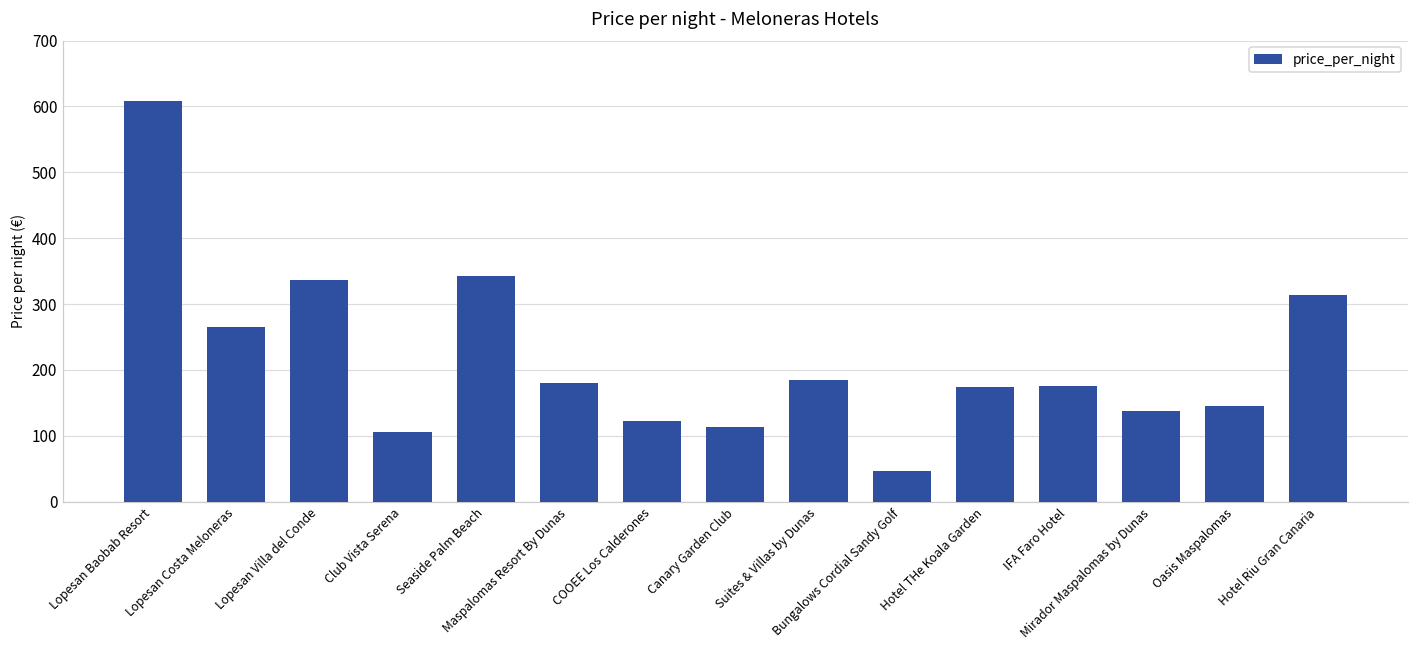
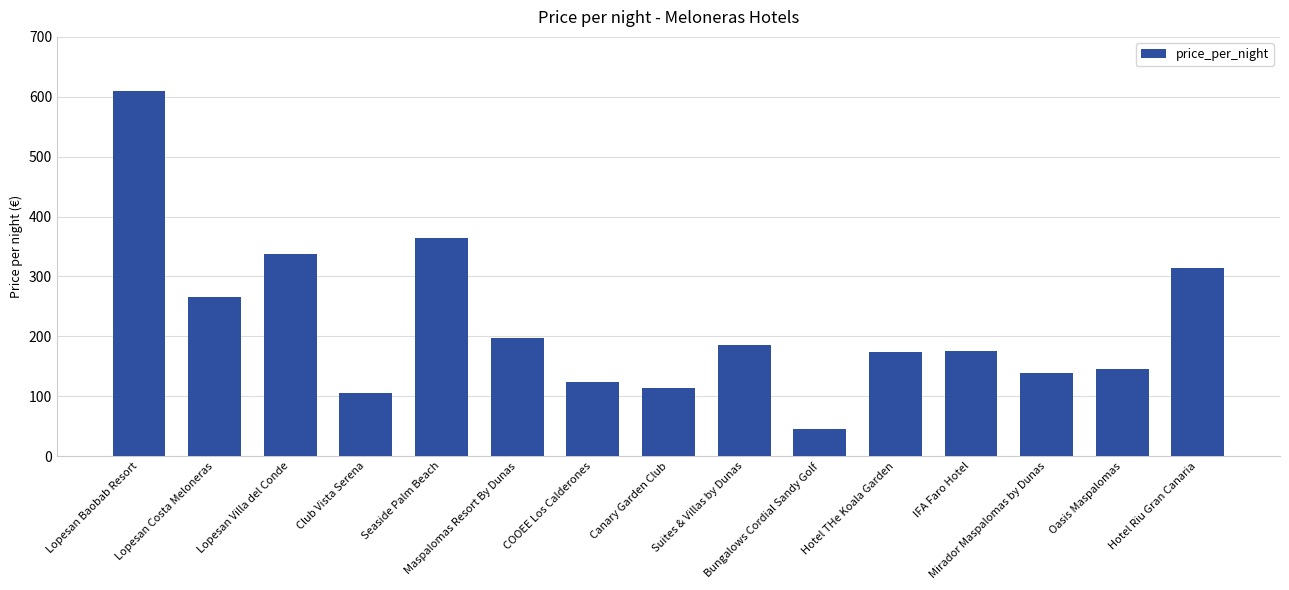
Seaside Palm Beach: 340 -> 360
Maspalomas Resort By Dunas: 180 -> 200
